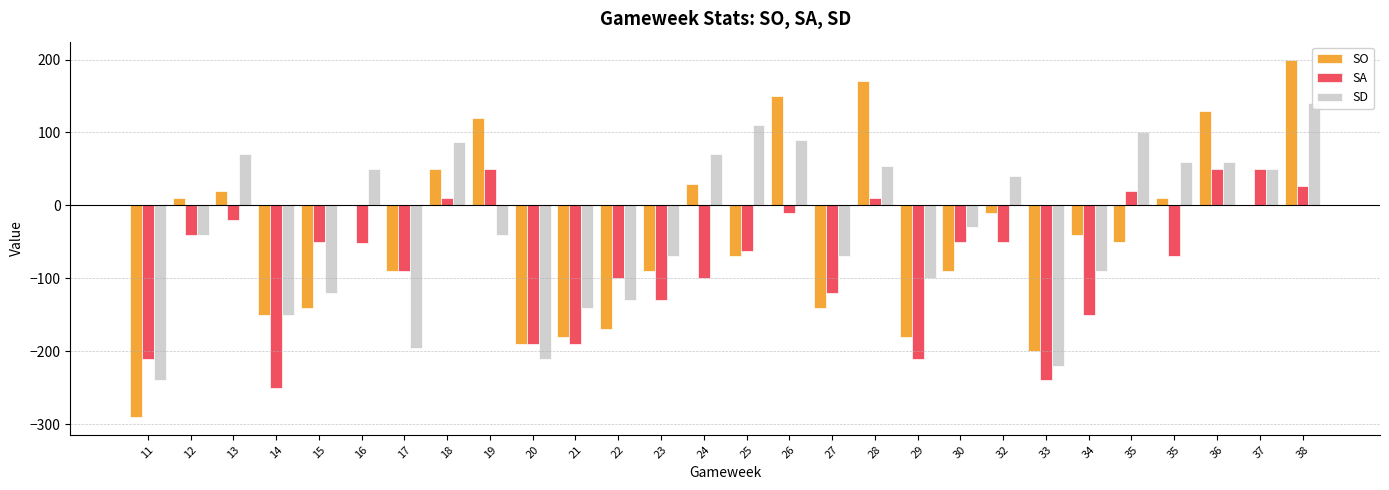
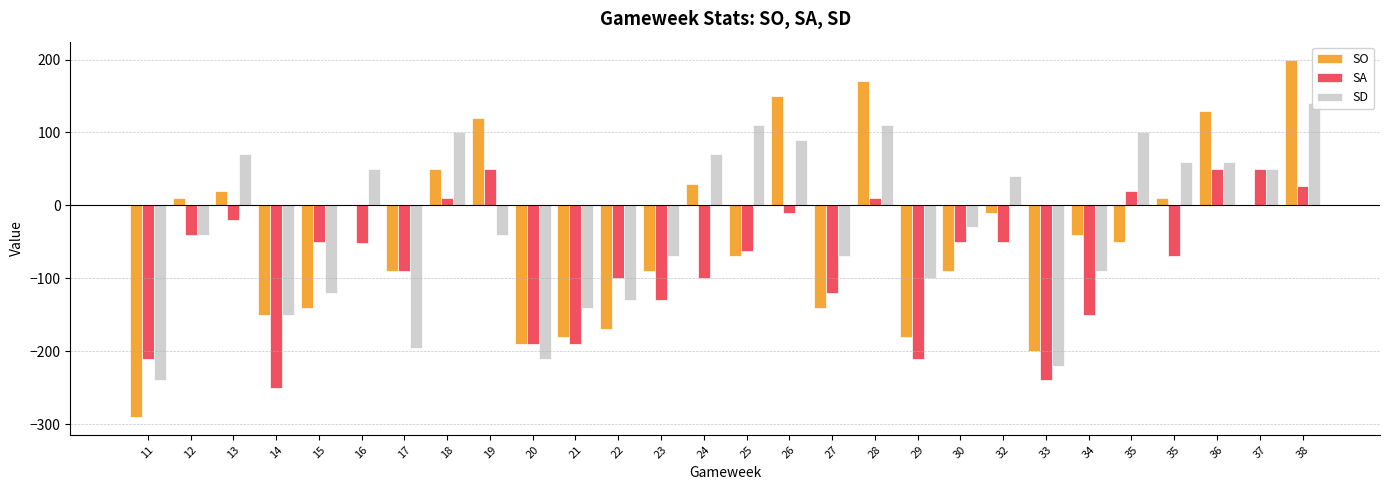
SD, 18: 90 -> 100
SD, 28: 50 -> 110
